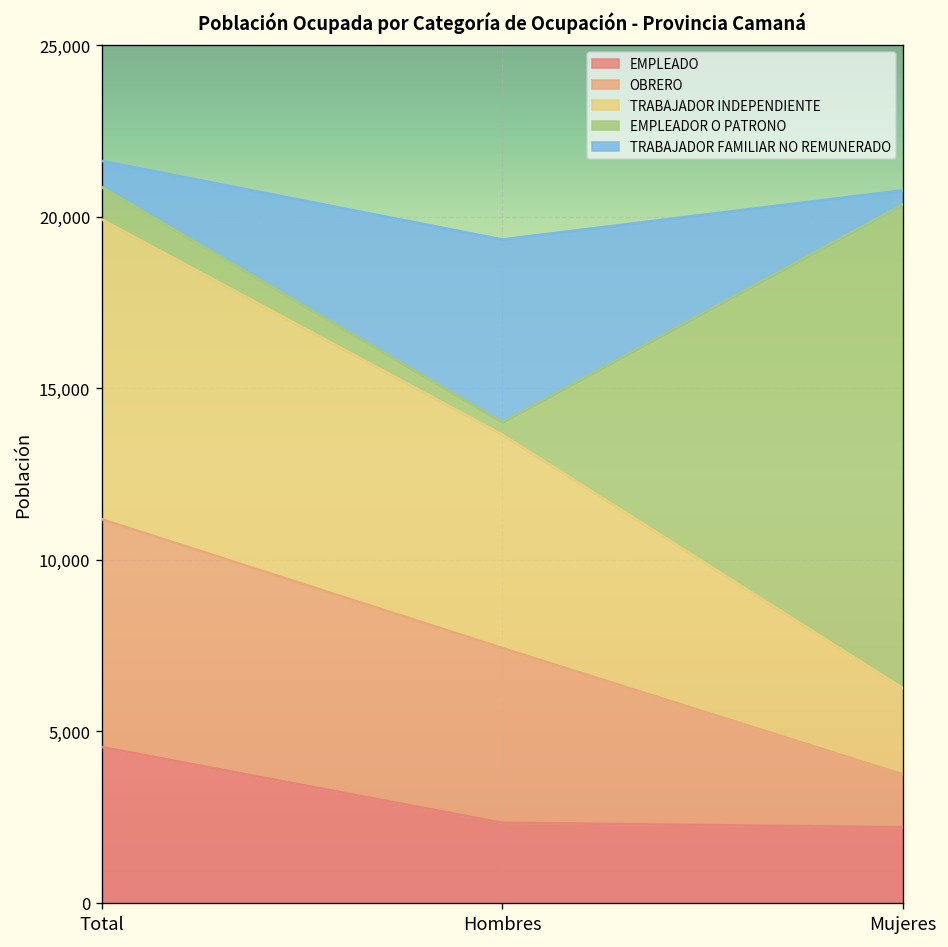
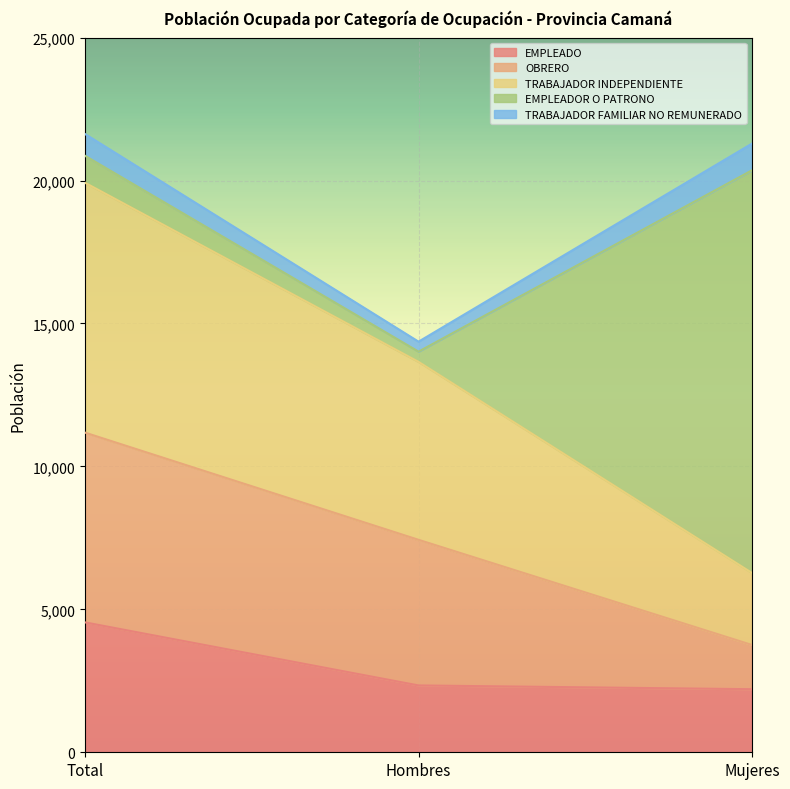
TRABAJADOR FAMILIAR NO REMUNERADO, Hombres: 5,300 -> 300
TRABAJADOR FAMILIAR NO REMUNERADO, Mujeres: 400 -> 900
